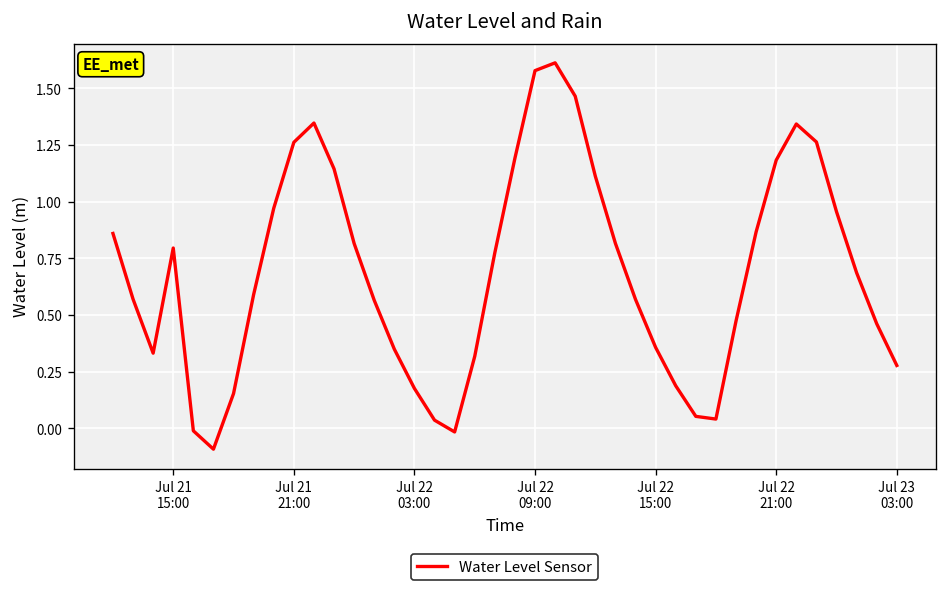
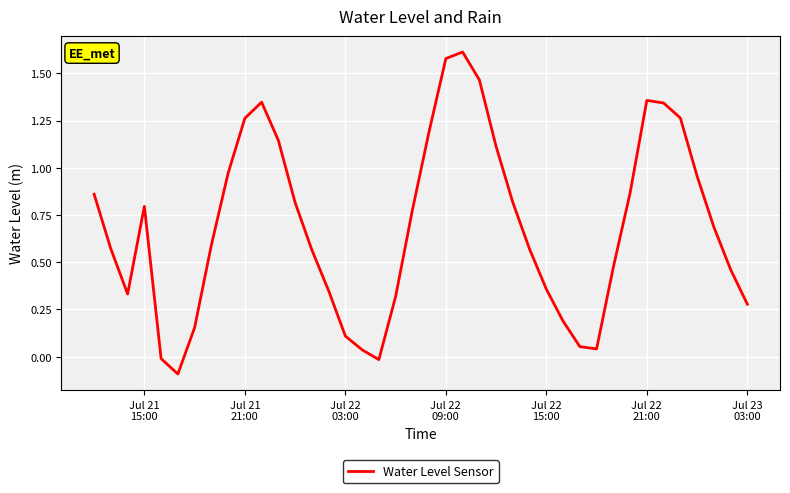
Jul 22 03:00: 0.18 -> 0.11
Jul 22 21:00: 1.18 -> 1.36
